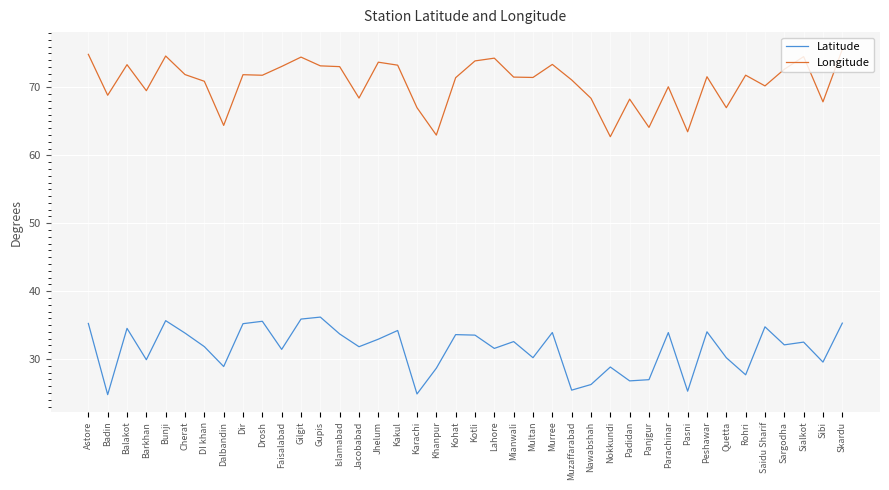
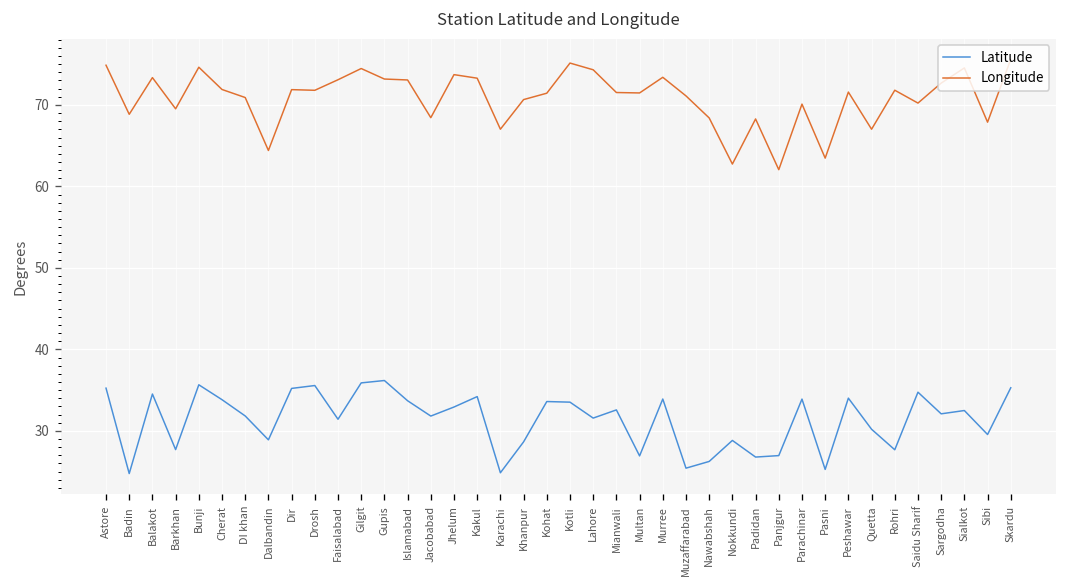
Latitude, Barkhan: 30 -> 28
Longitude, Khanpur: 63 -> 71
Longitude, Kotli: 74 -> 75
Latitude, Multan: 30 -> 27
Longitude, Panjgur: 64 -> 62
